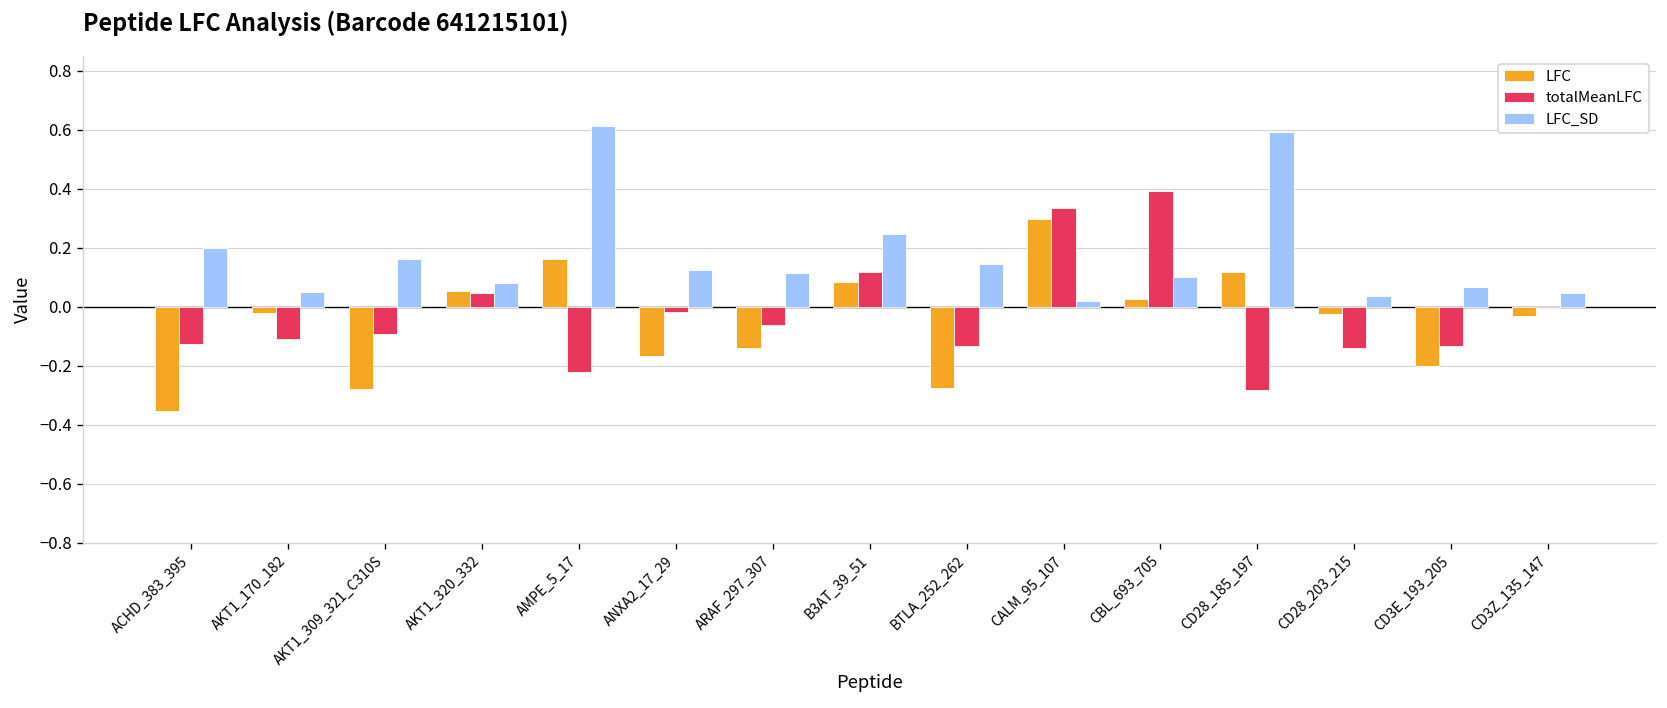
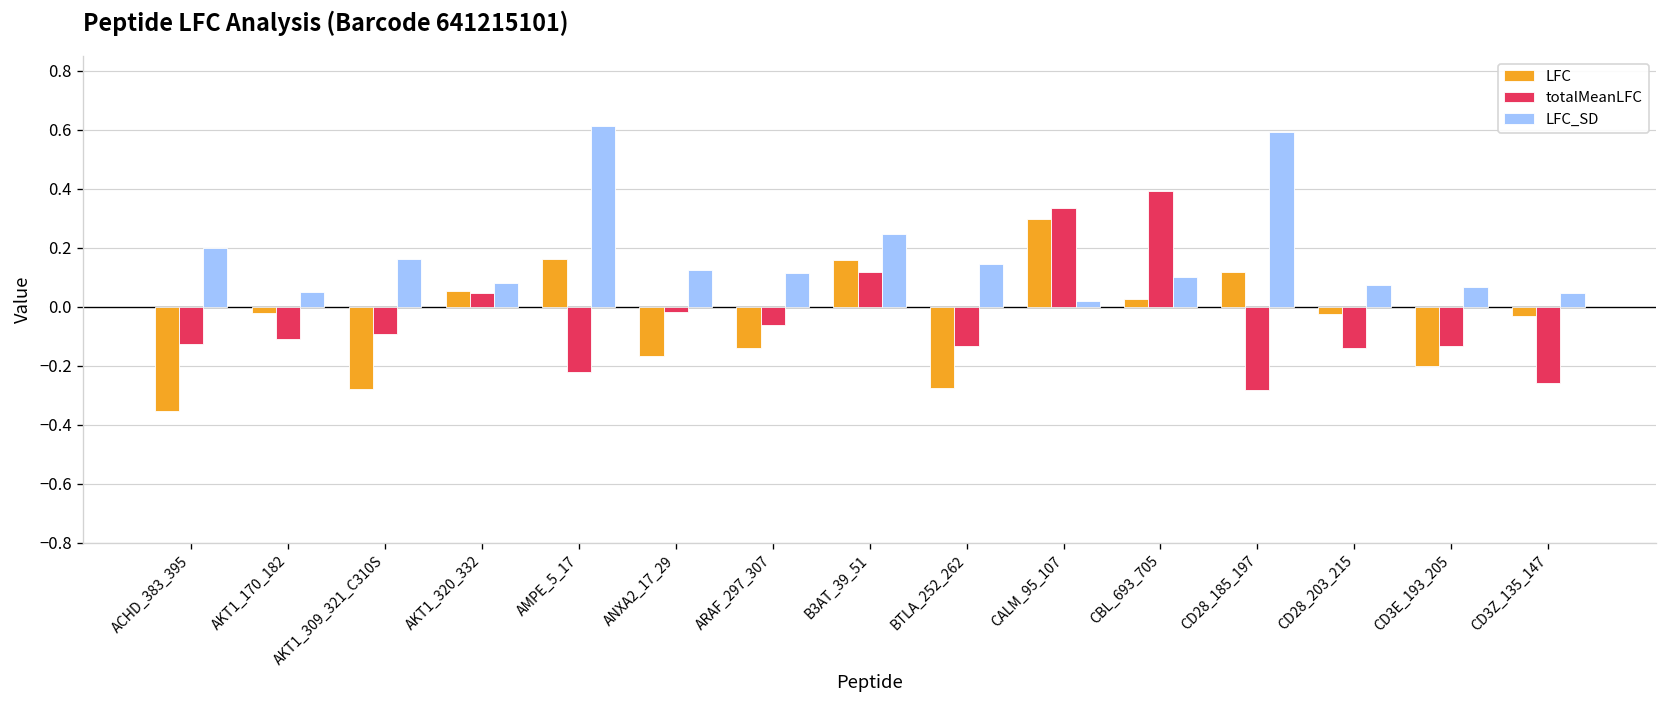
LFC, B3AT_39_51: 0.08 -> 0.16
LFC_SD, CD28_203_215: 0.04 -> 0.07
totalMeanLFC, CD3Z_135_147: 0.00 -> -0.26
